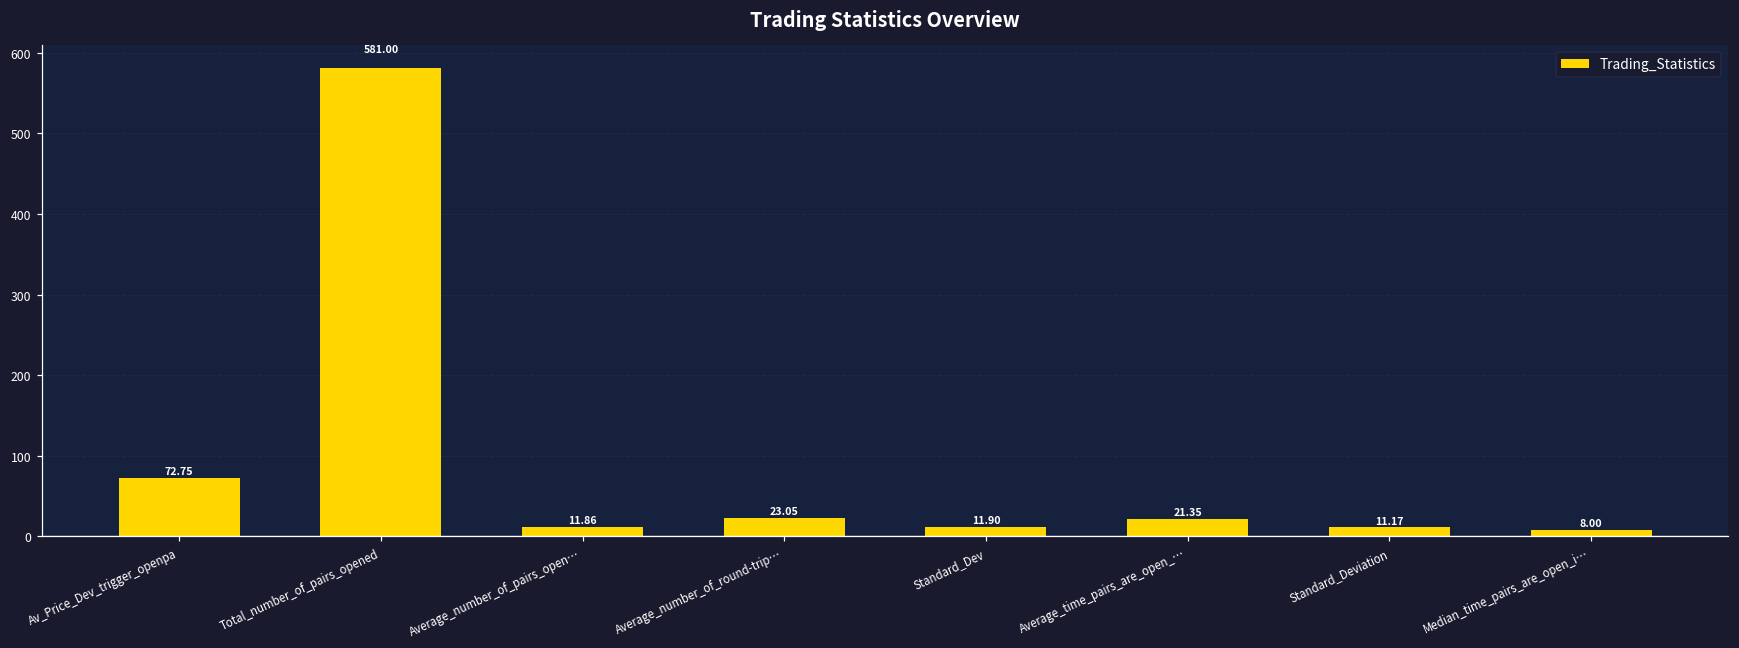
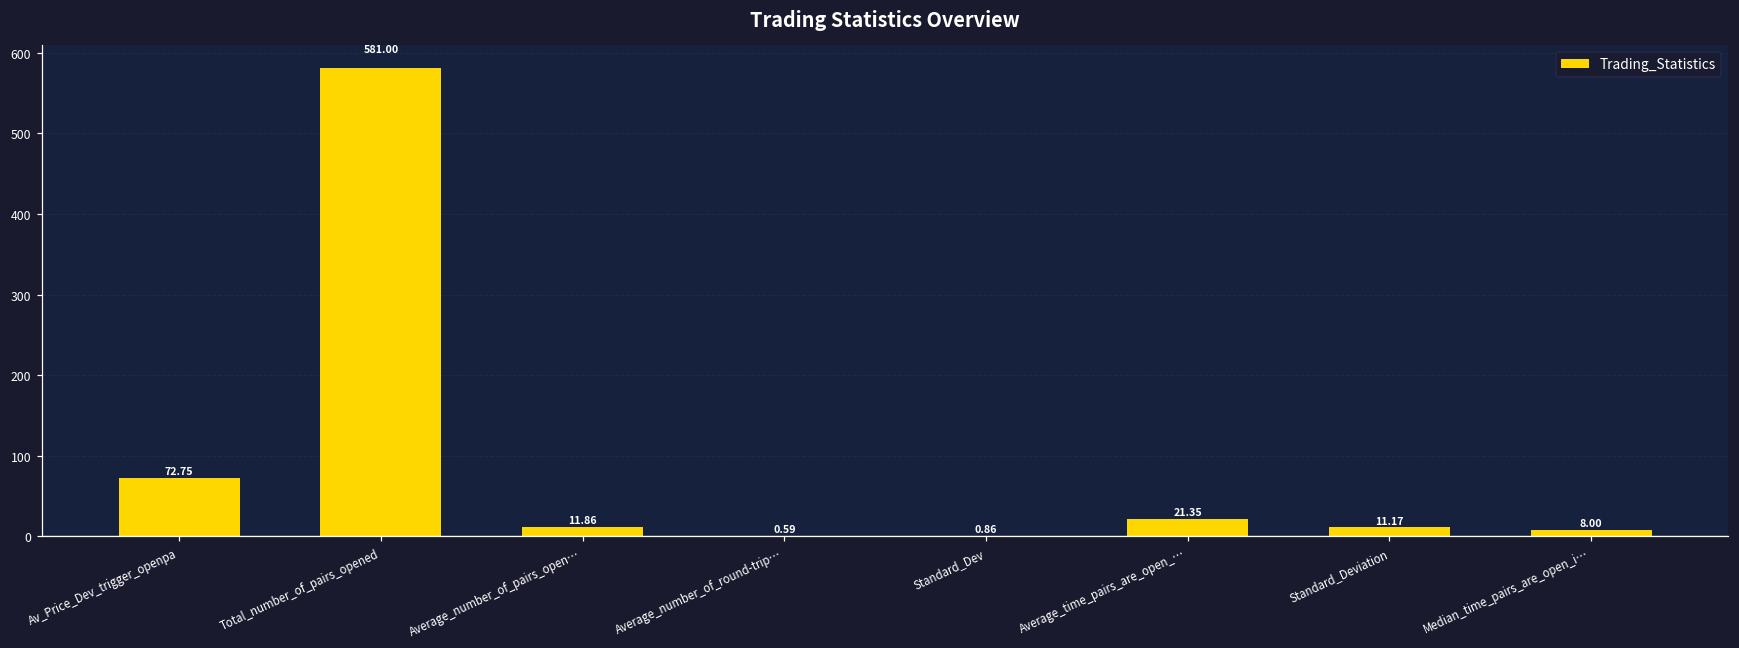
Average_number_of_round-trip…: 23.05 -> 0.59
Standard_Dev: 11.90 -> 0.86
